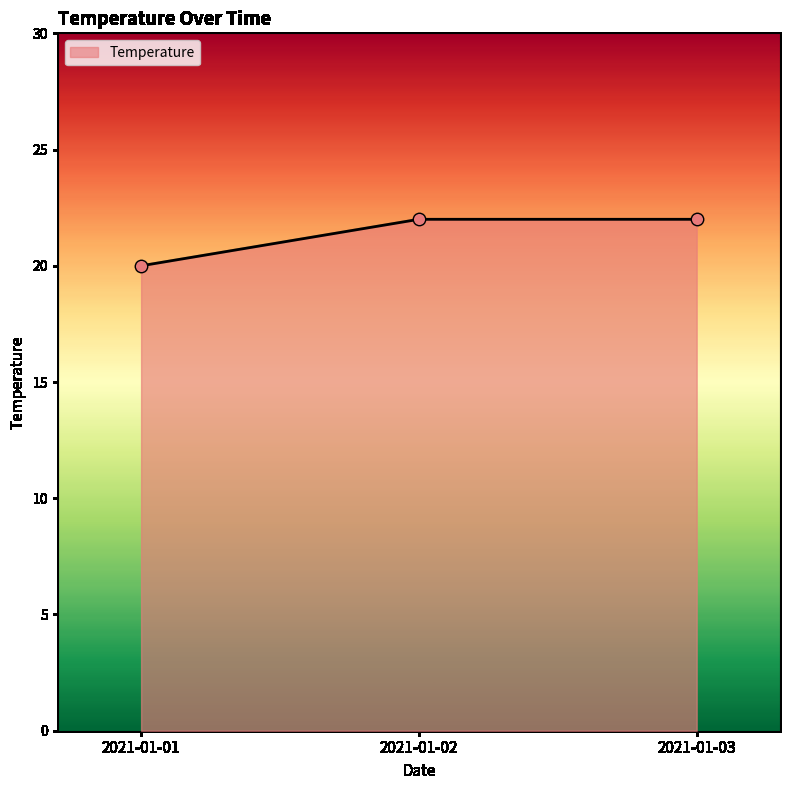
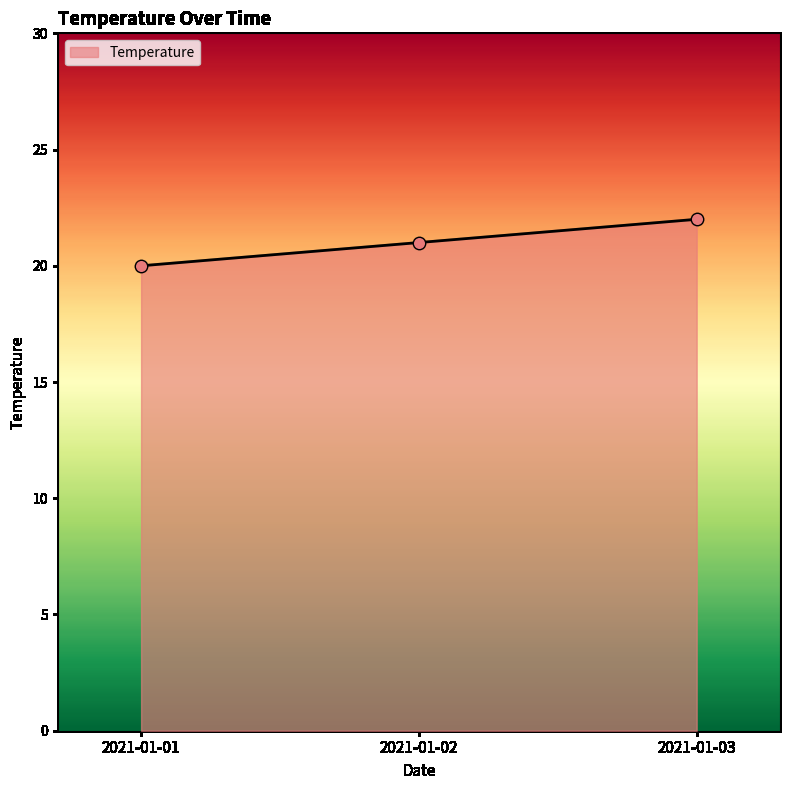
2021-01-02: 22 -> 21
